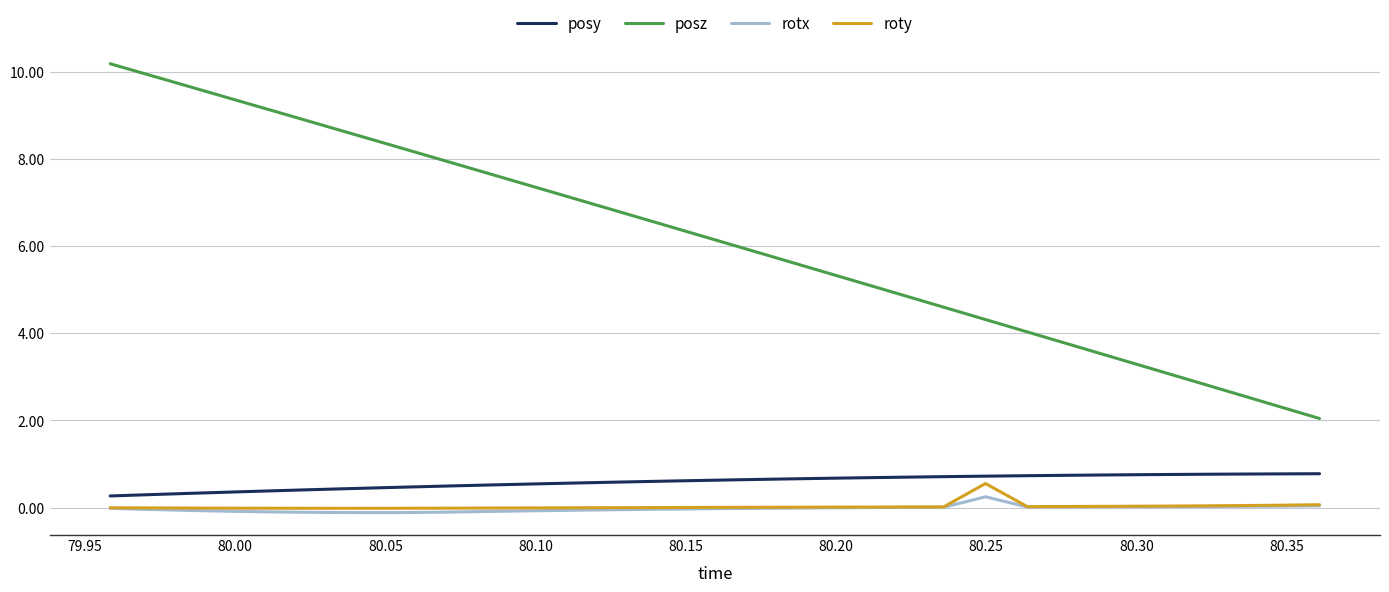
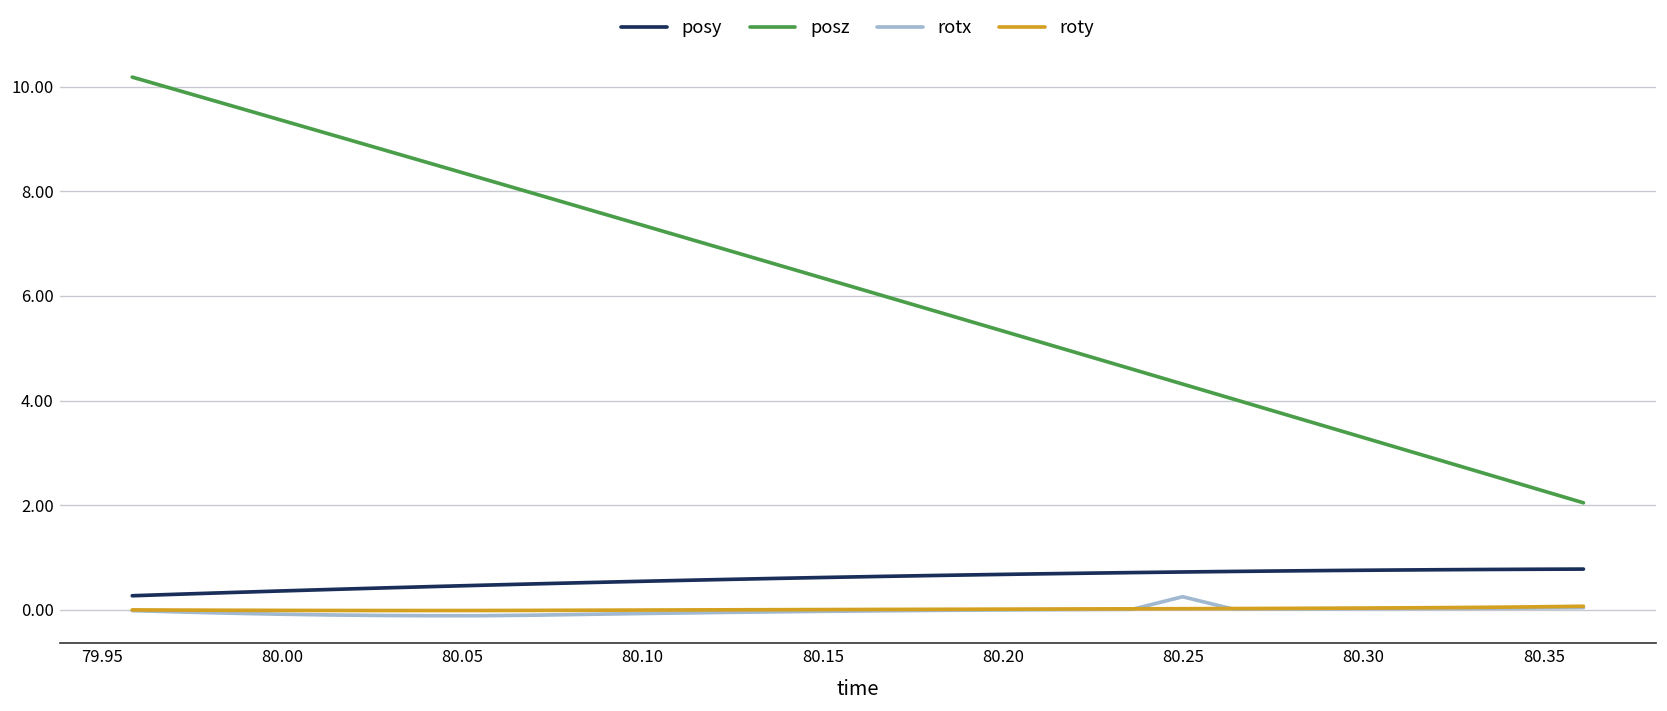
roty, 80.25: 0.6 -> 0.0
